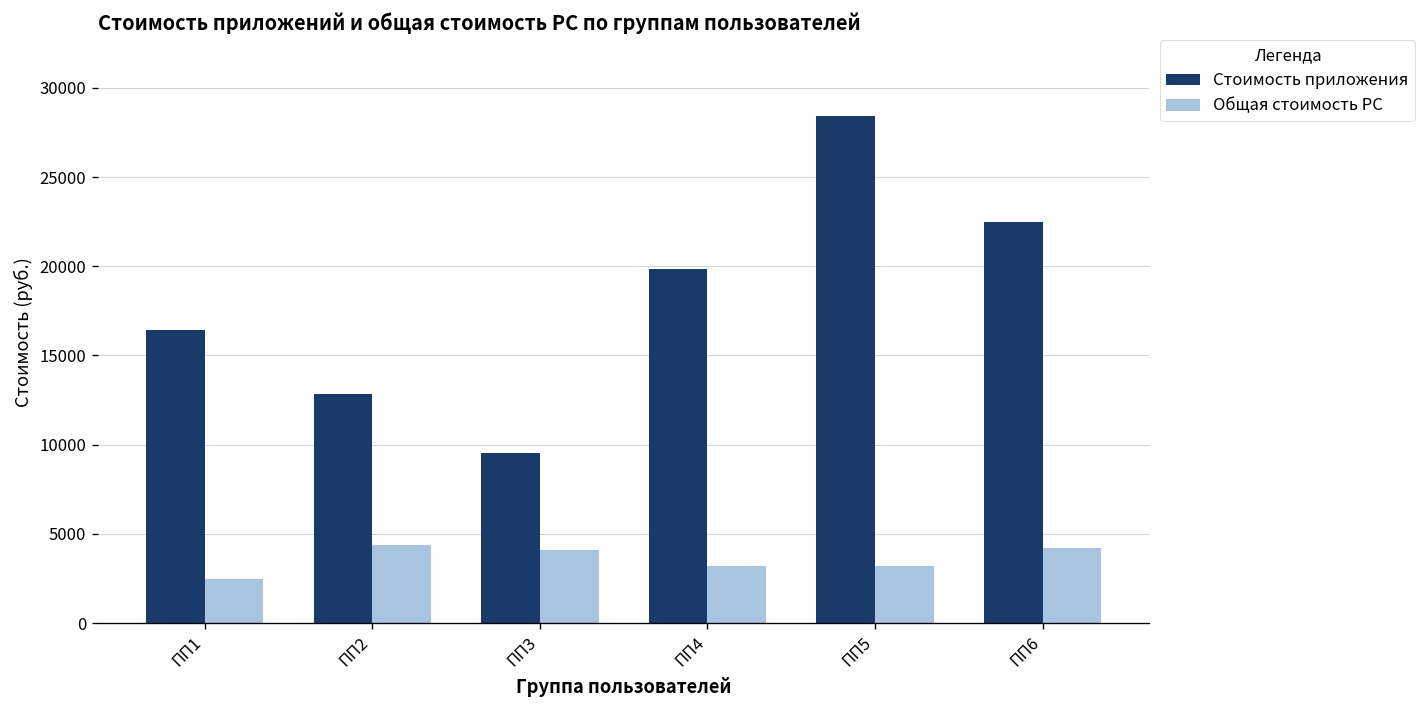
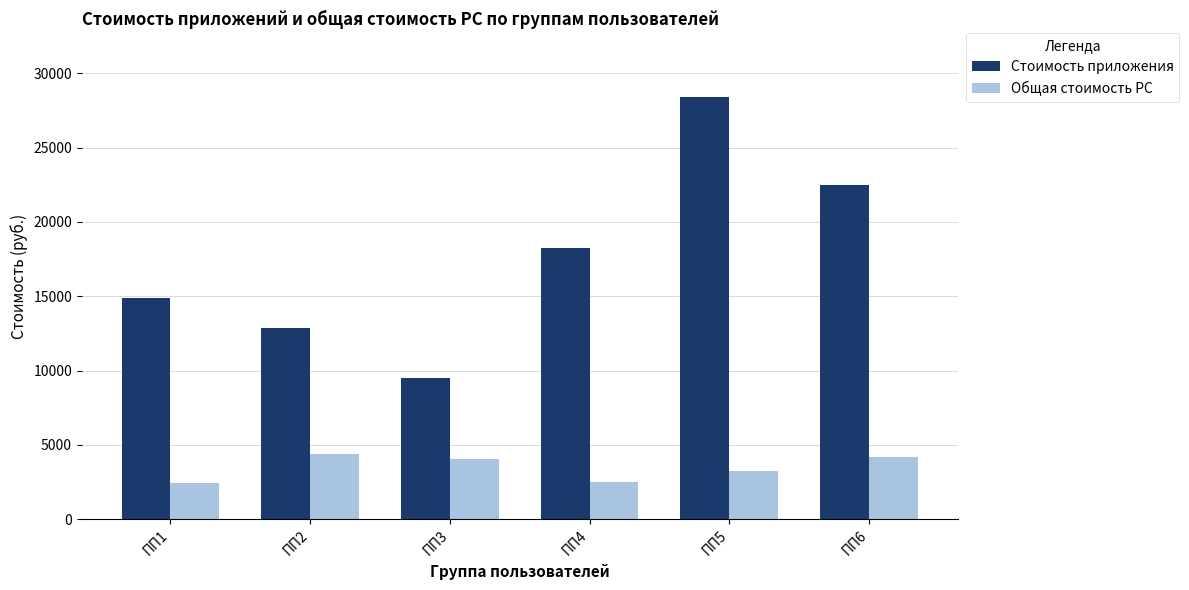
Стоимость приложения, ПП1: 16400 -> 14900
Стоимость приложения, ПП4: 19800 -> 18200
Общая стоимость РС, ПП4: 3200 -> 2500
